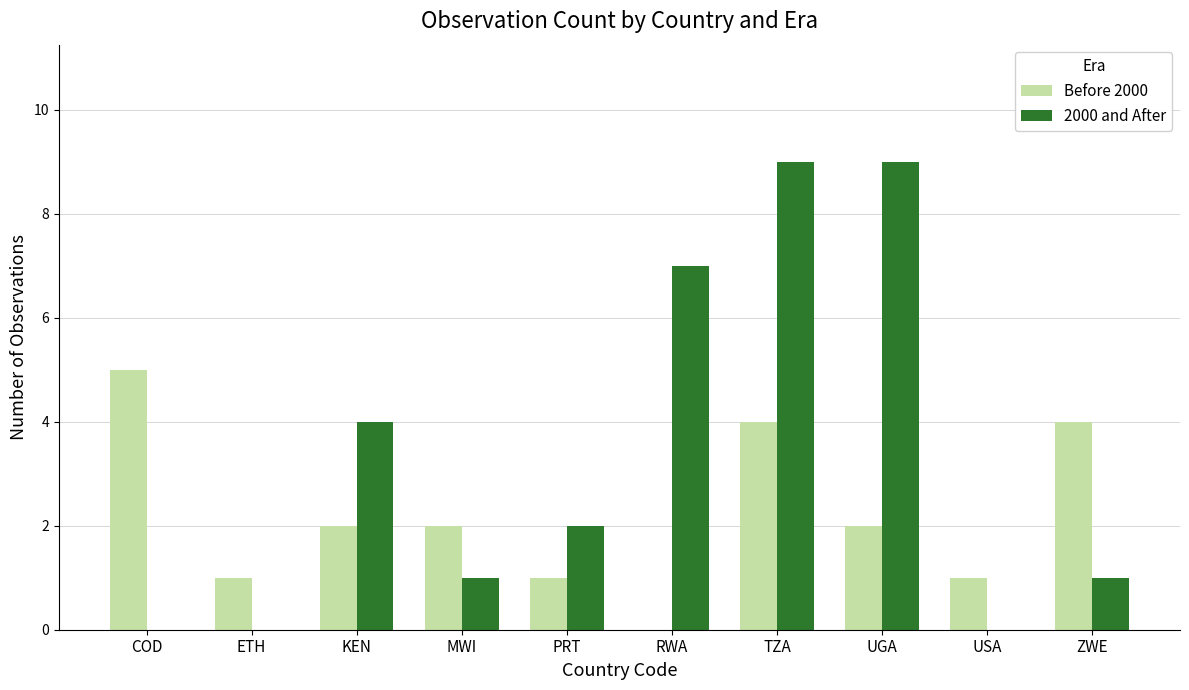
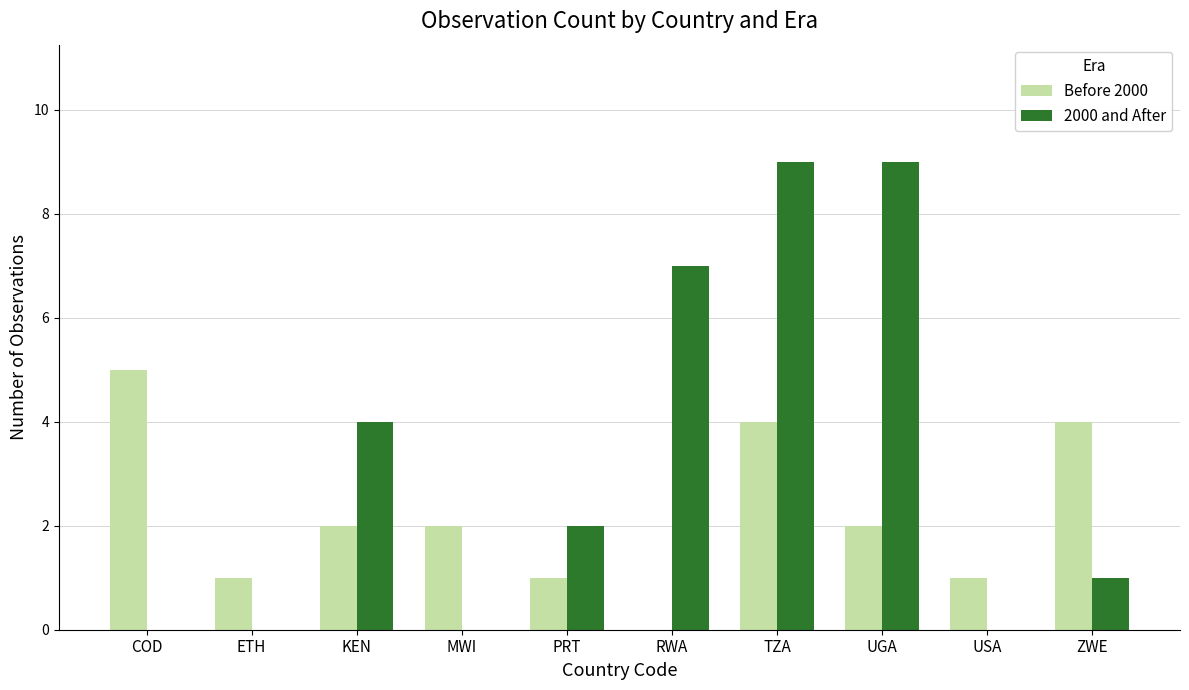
2000 and After, MWI: 1 -> 0
